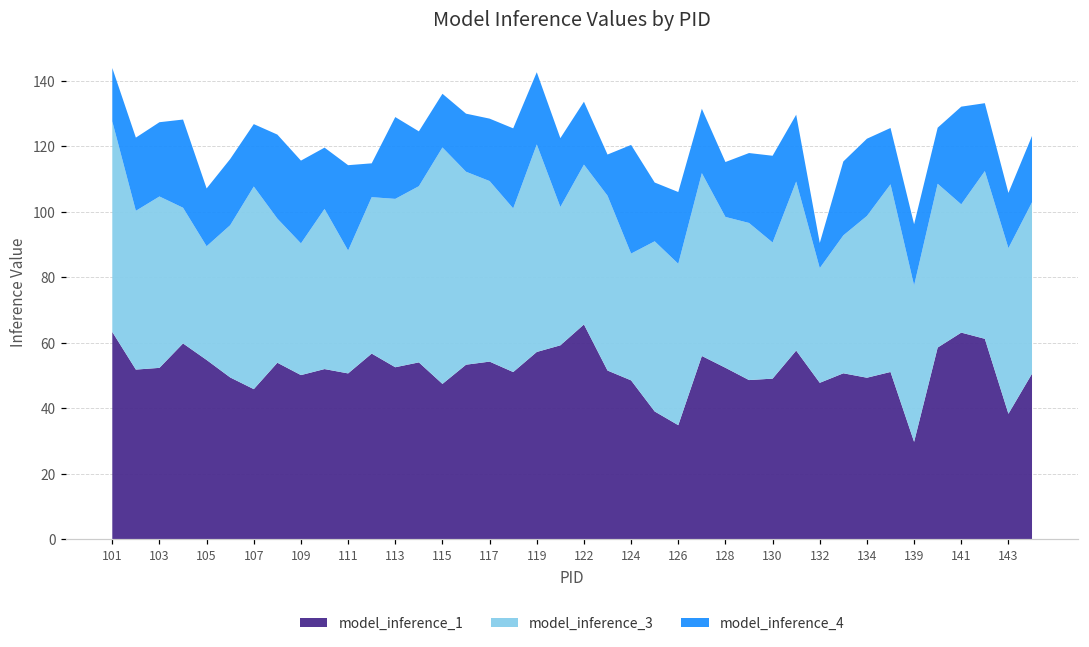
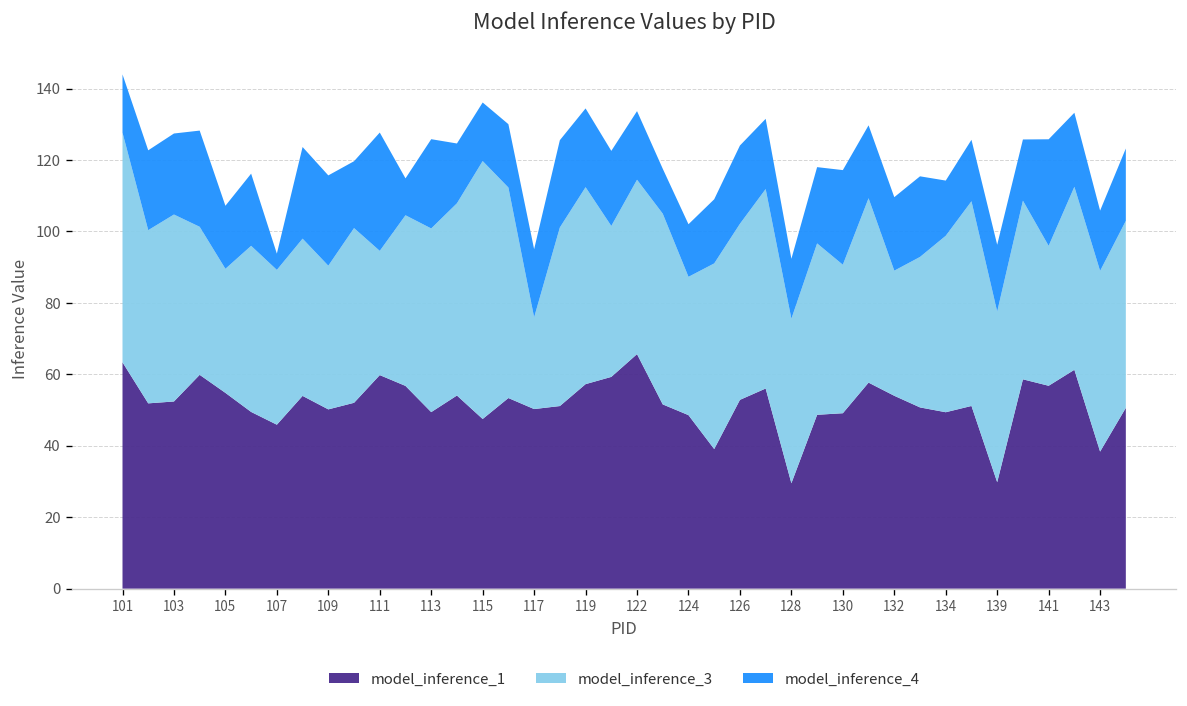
model_inference_3, 107: 62 -> 43
model_inference_4, 107: 19 -> 5
model_inference_1, 111: 51 -> 60
model_inference_3, 111: 38 -> 35
model_inference_4, 111: 26 -> 33
model_inference_1, 113: 53 -> 49
model_inference_1, 117: 54 -> 50
model_inference_3, 117: 55 -> 26
model_inference_3, 119: 63 -> 55
model_inference_4, 124: 33 -> 15
model_inference_1, 126: 35 -> 53
model_inference_1, 128: 52 -> 30
model_inference_1, 132: 48 -> 54
model_inference_4, 132: 8 -> 21
model_inference_4, 134: 24 -> 15
model_inference_1, 141: 63 -> 57
